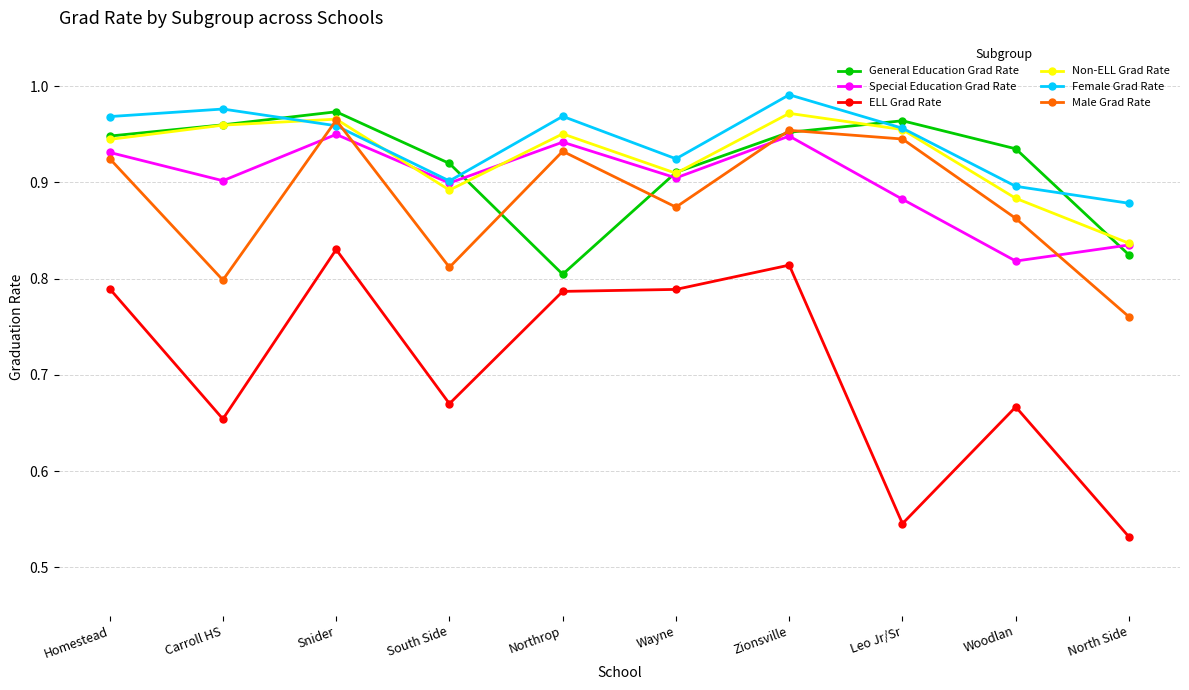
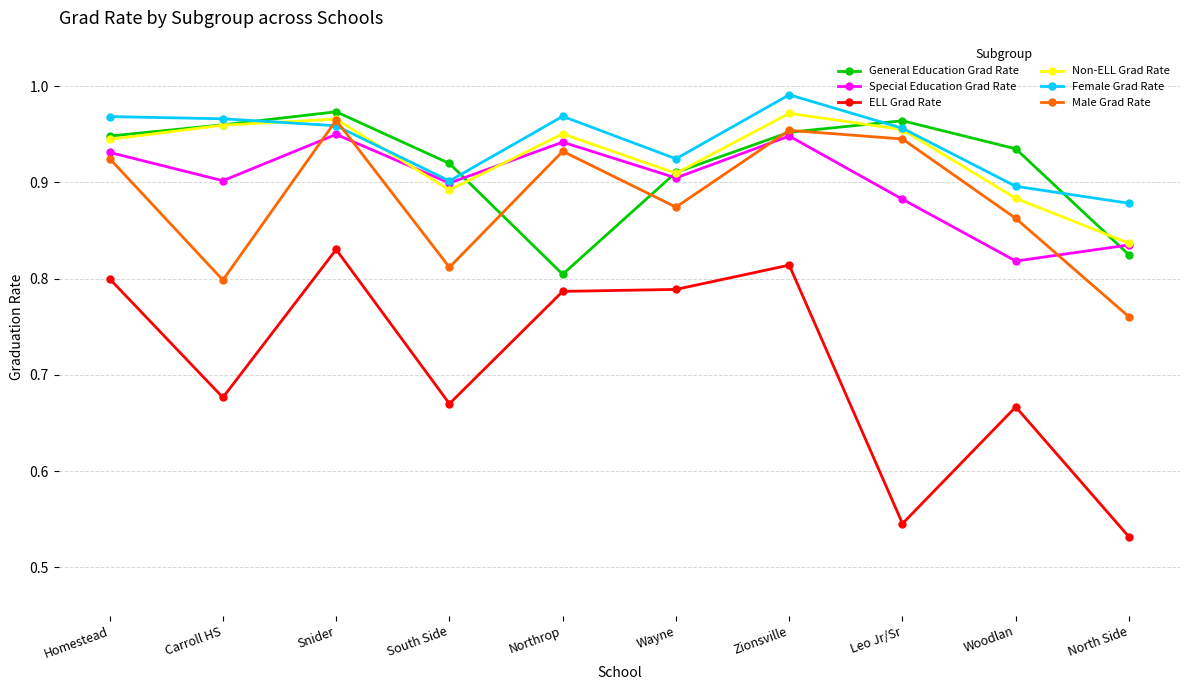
ELL Grad Rate, Homestead: 0.79 -> 0.80
ELL Grad Rate, Carroll HS: 0.65 -> 0.68
Female Grad Rate, Carroll HS: 0.98 -> 0.97
